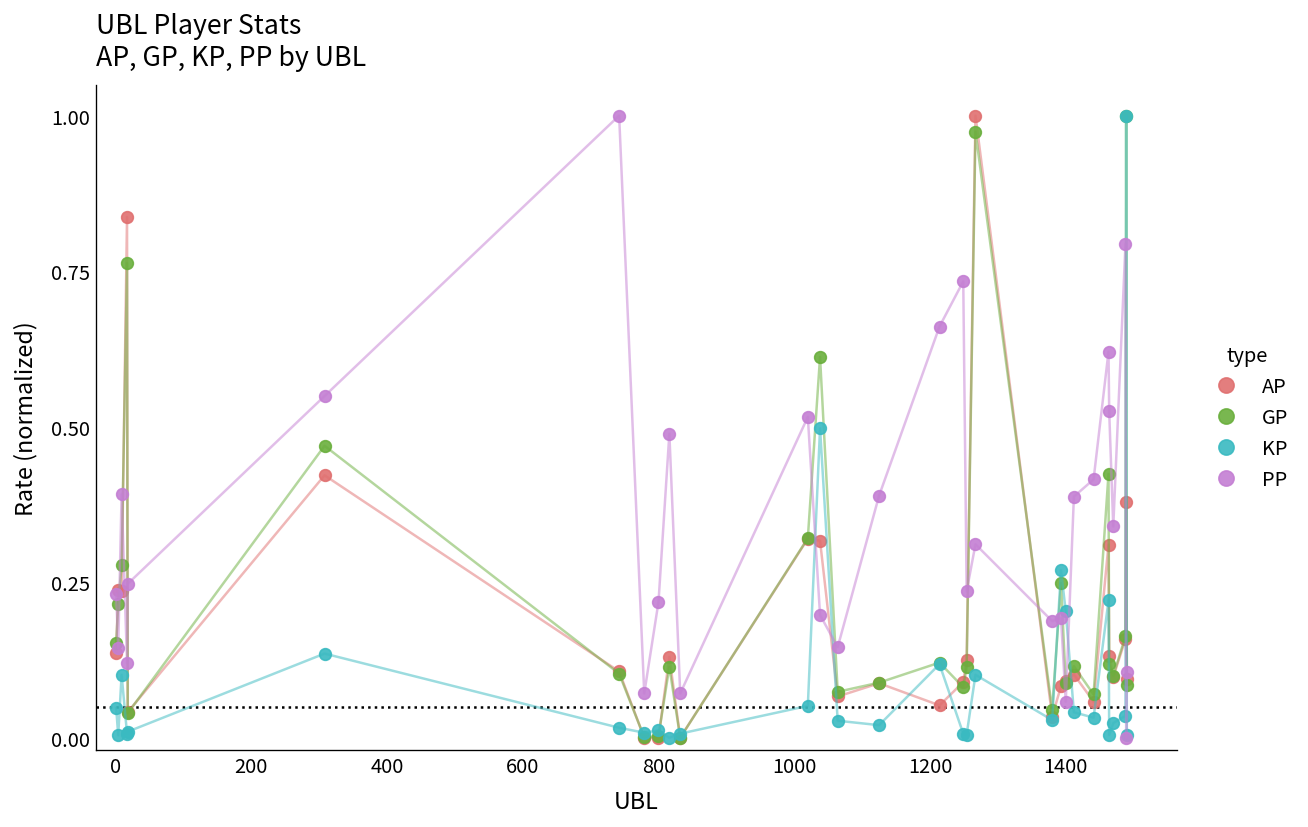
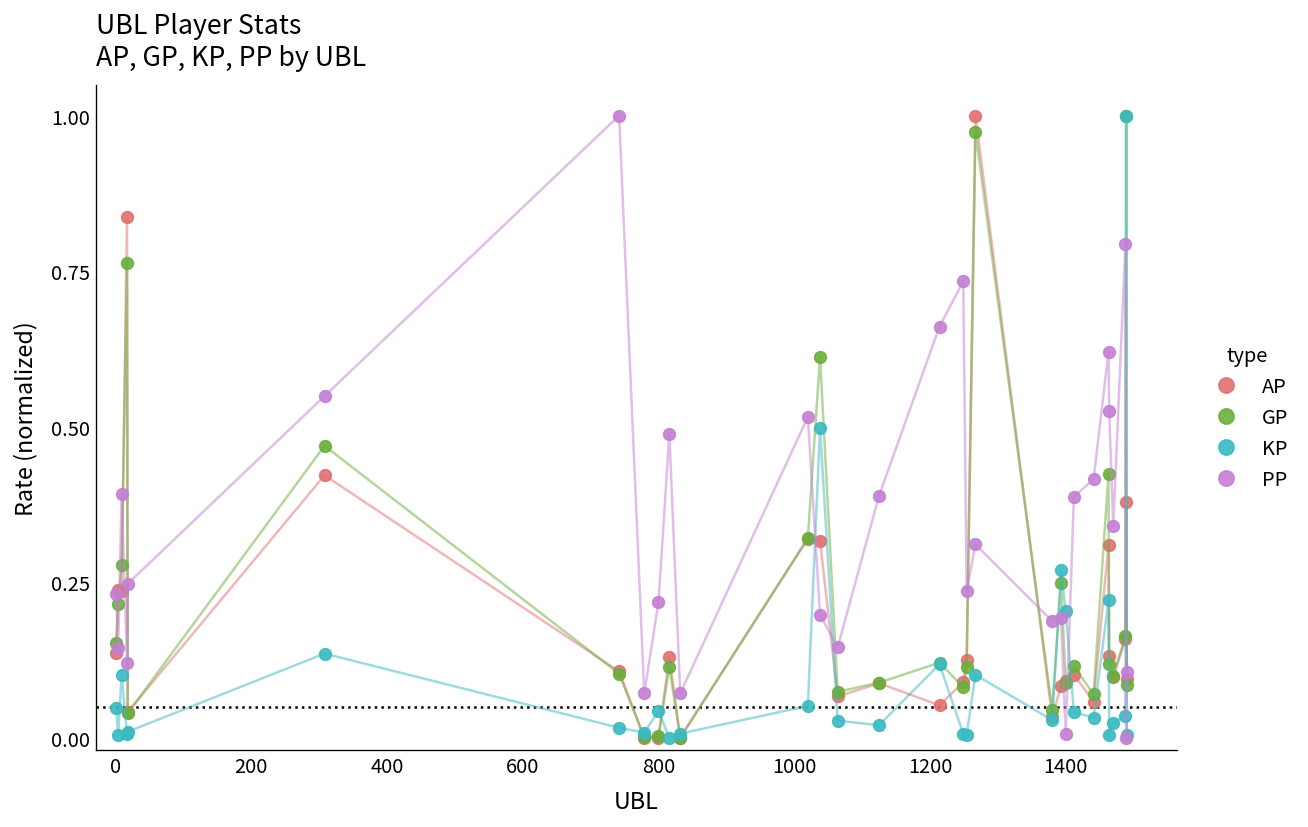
KP, 800: 0.01 -> 0.04
PP, 1400: 0.06 -> 0.01
